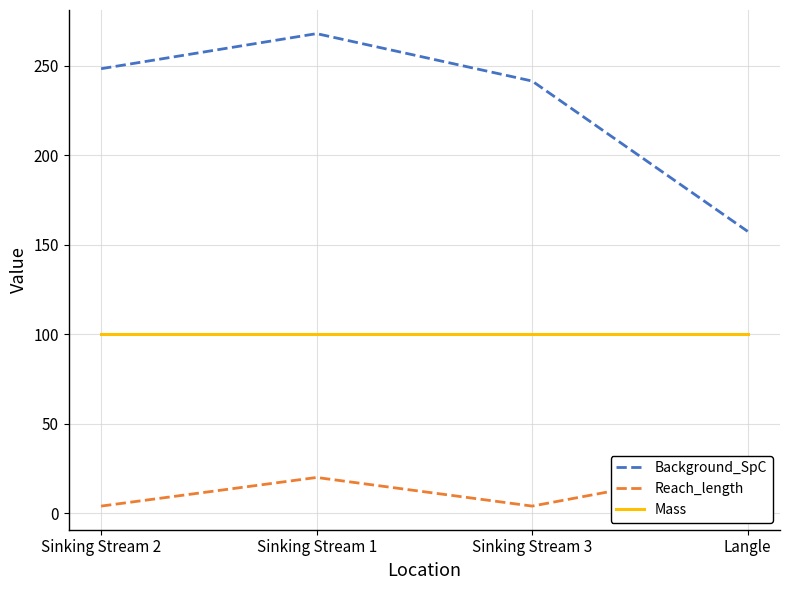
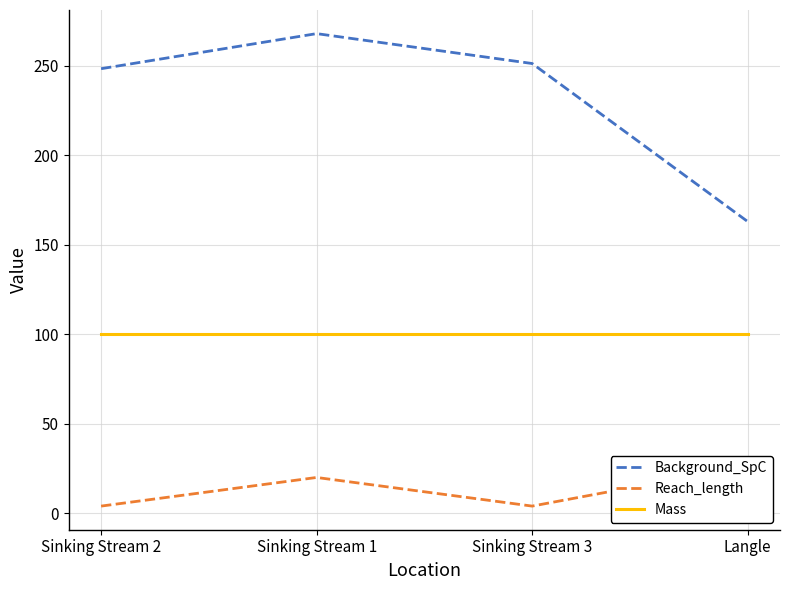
Background_SpC, Sinking Stream 3: 242 -> 251
Background_SpC, Langle: 158 -> 163
